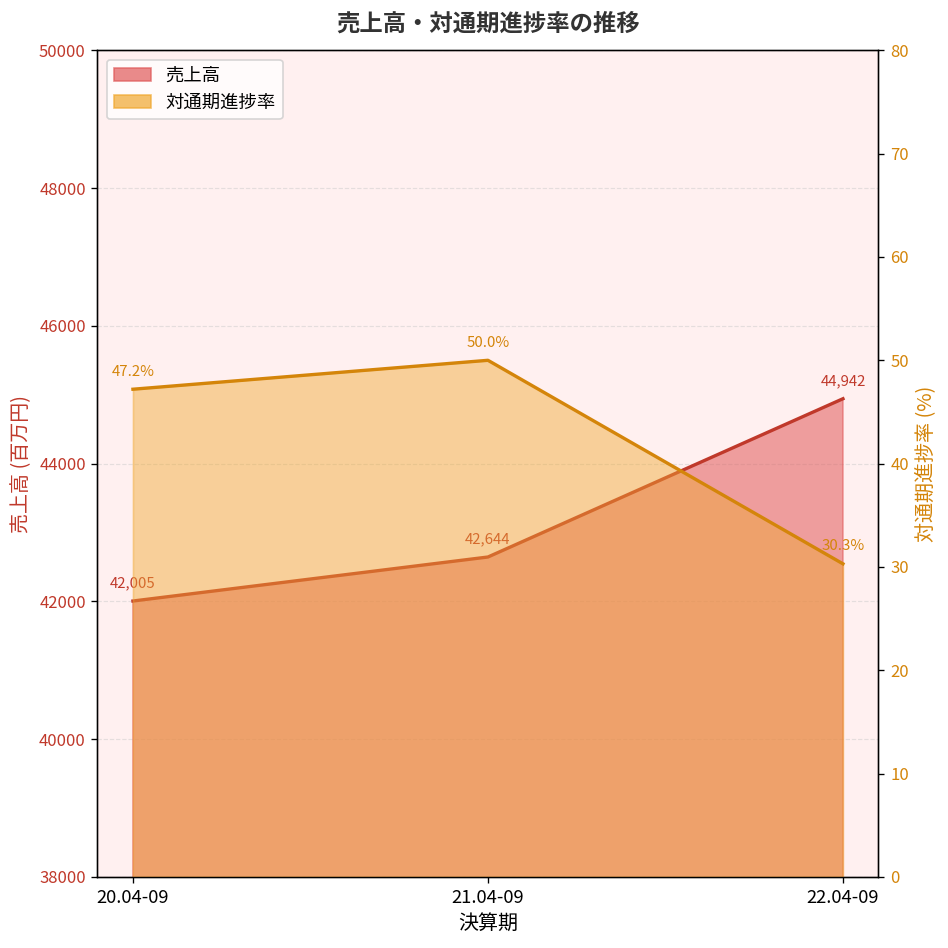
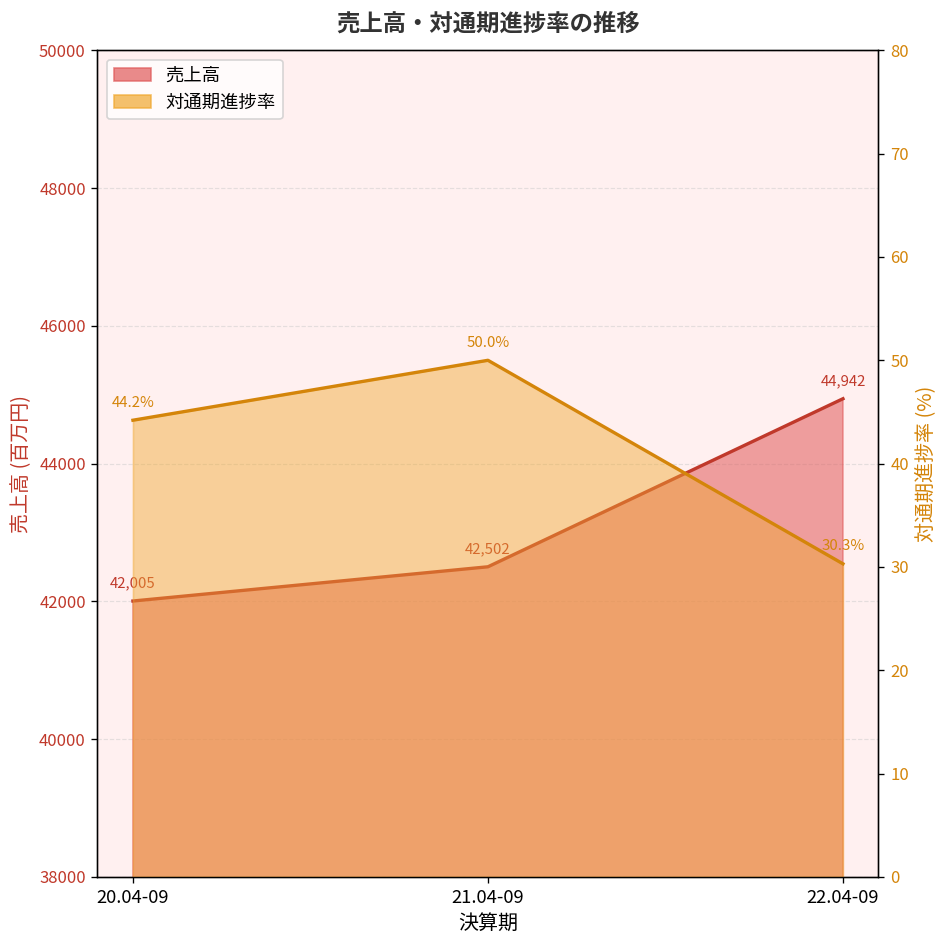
売上高, 21.04-09: 42,644 -> 42,502
対通期進捗率, 20.04-09: 47.2% -> 44.2%
